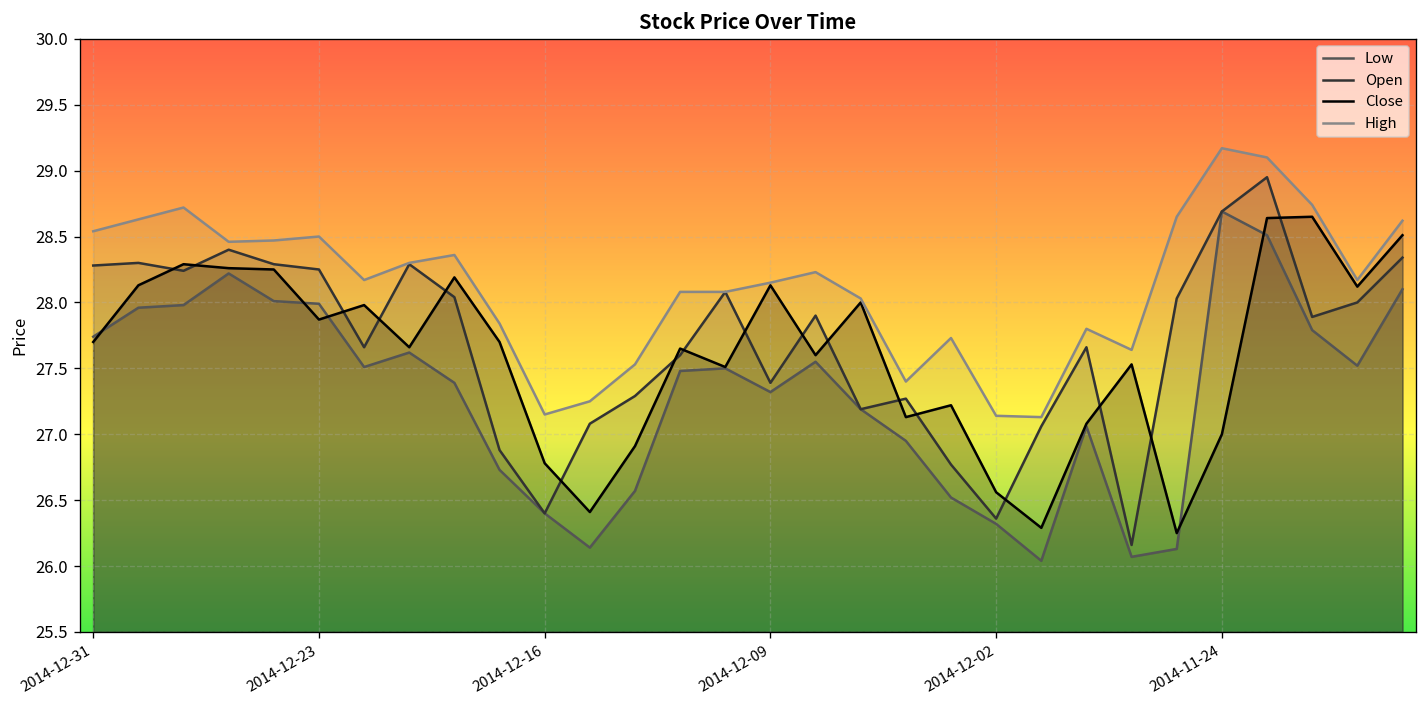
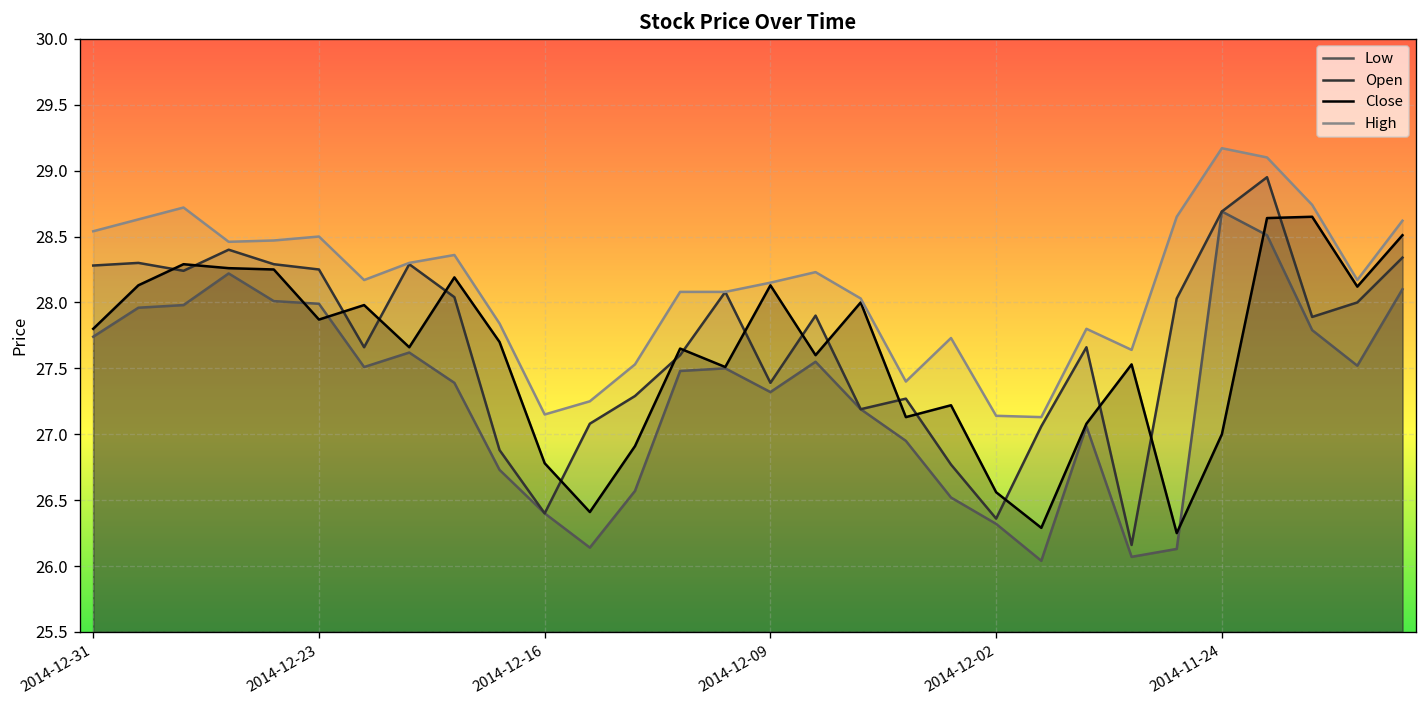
Close, 2014-12-31: 27.7 -> 27.8
